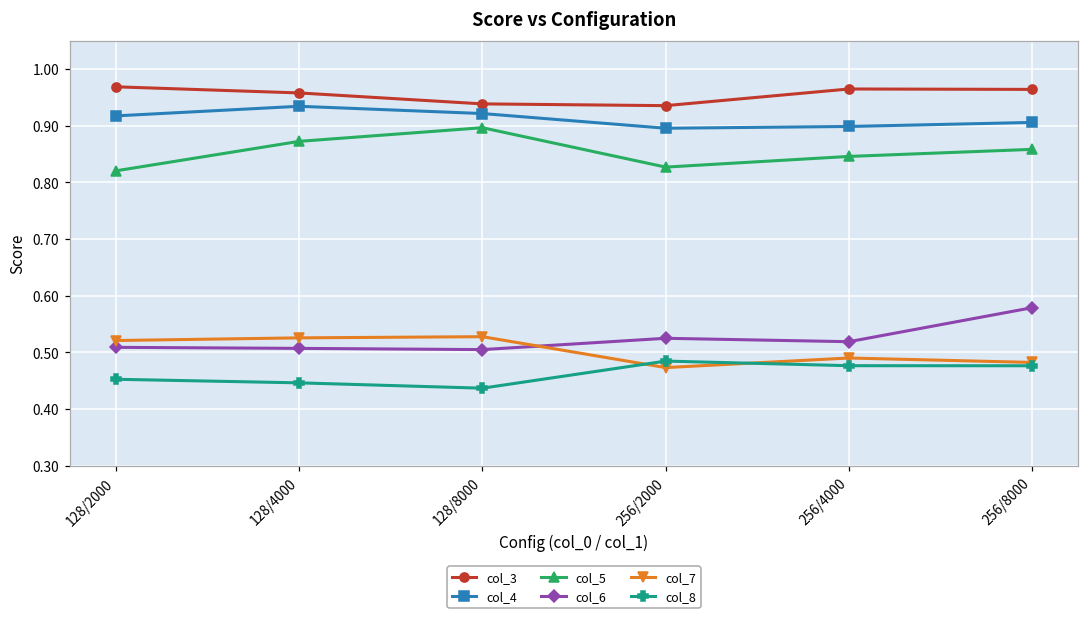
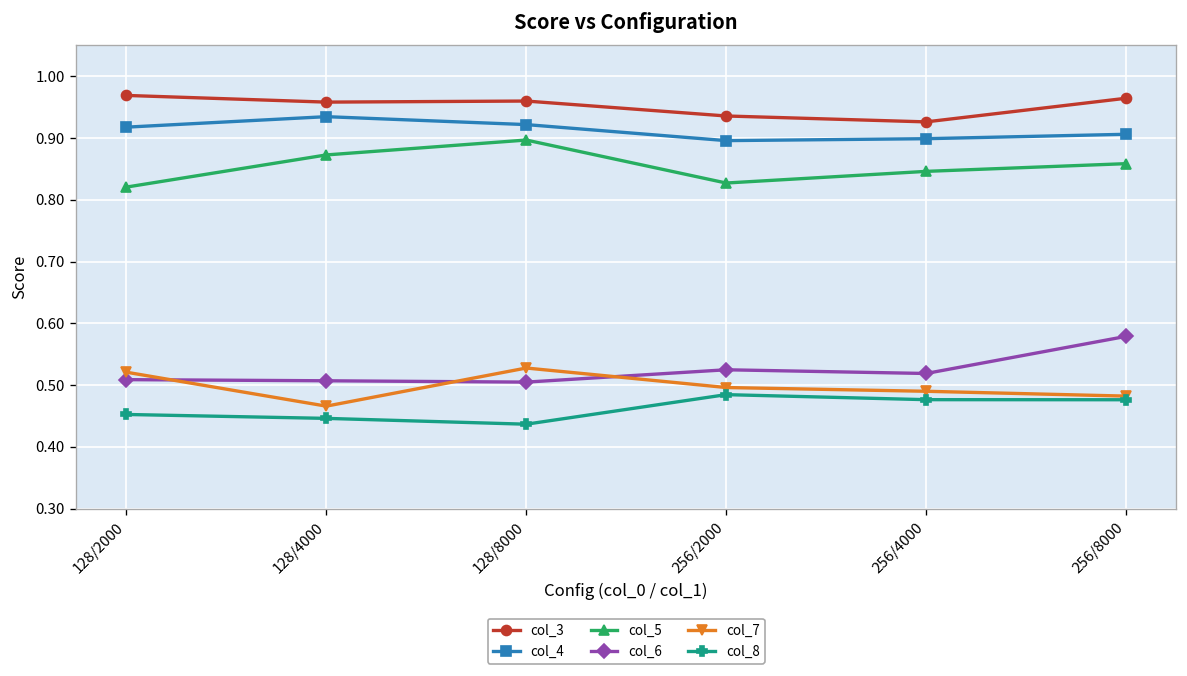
col_7, 128/4000: 0.53 -> 0.47
col_3, 128/8000: 0.94 -> 0.96
col_7, 256/2000: 0.47 -> 0.50
col_3, 256/4000: 0.97 -> 0.93
